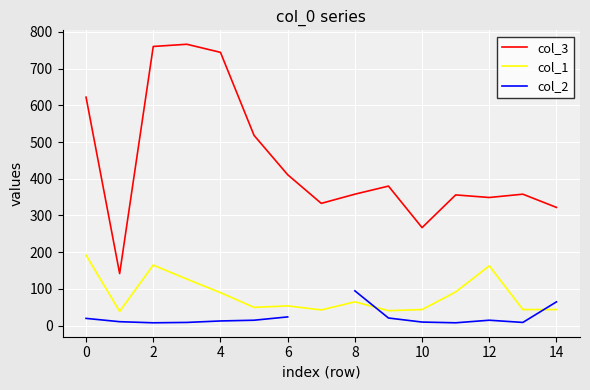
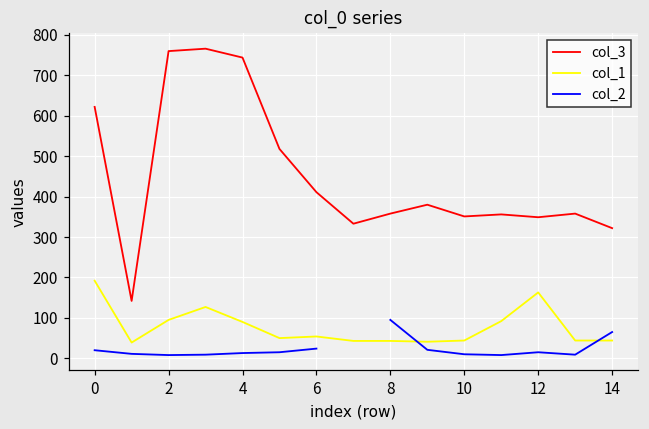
col_1, 2: 170 -> 100
col_1, 8: 70 -> 40
col_3, 10: 270 -> 350
